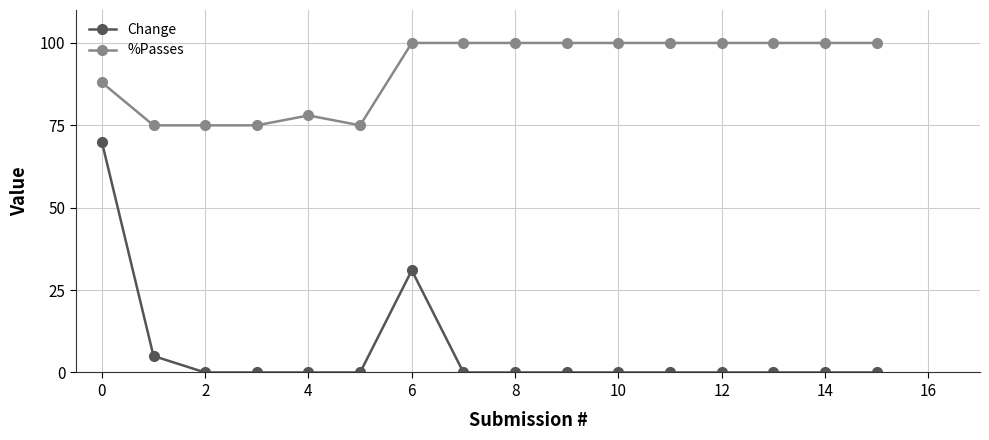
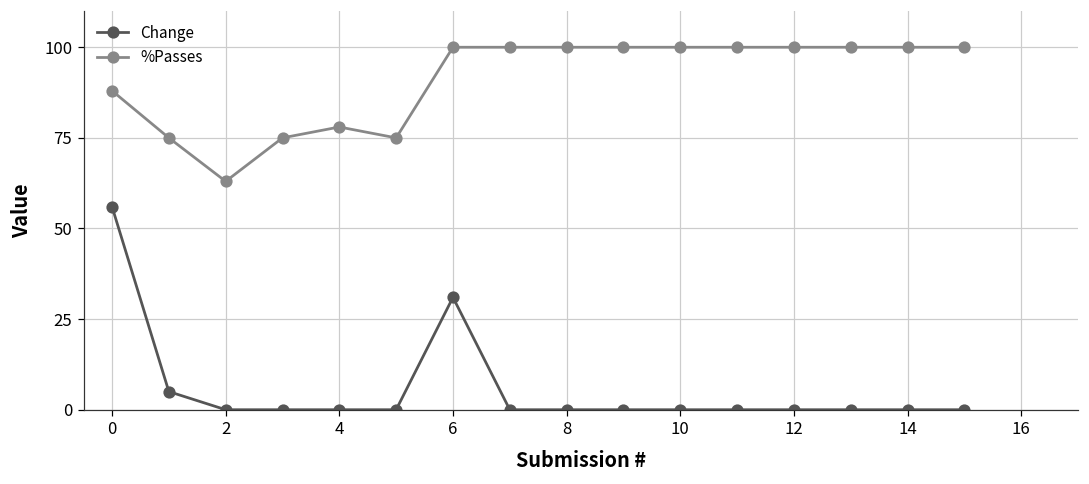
Change, 0: 70 -> 56
%Passes, 2: 75 -> 63
